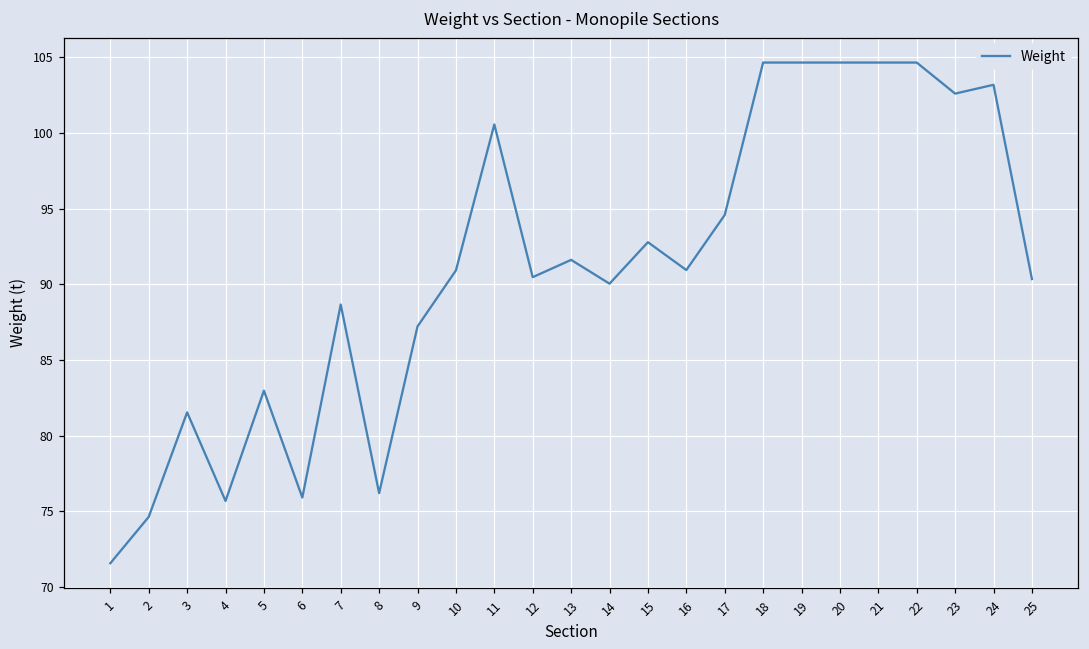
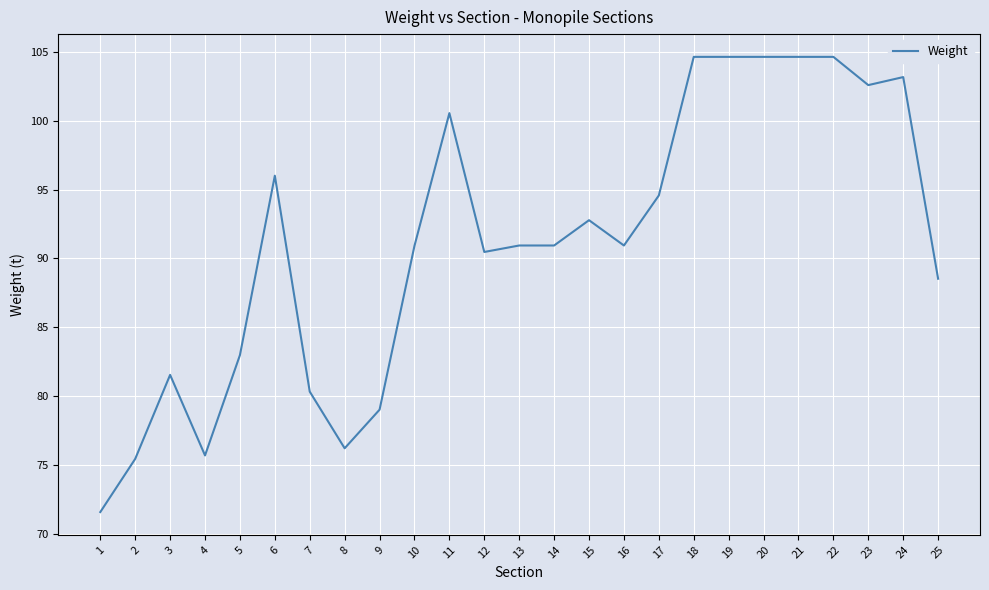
2: 74.6 -> 75.4
6: 75.9 -> 96.0
7: 88.7 -> 80.3
9: 87.2 -> 79.0
13: 91.6 -> 90.9
14: 90.0 -> 90.9
25: 90.3 -> 88.5
